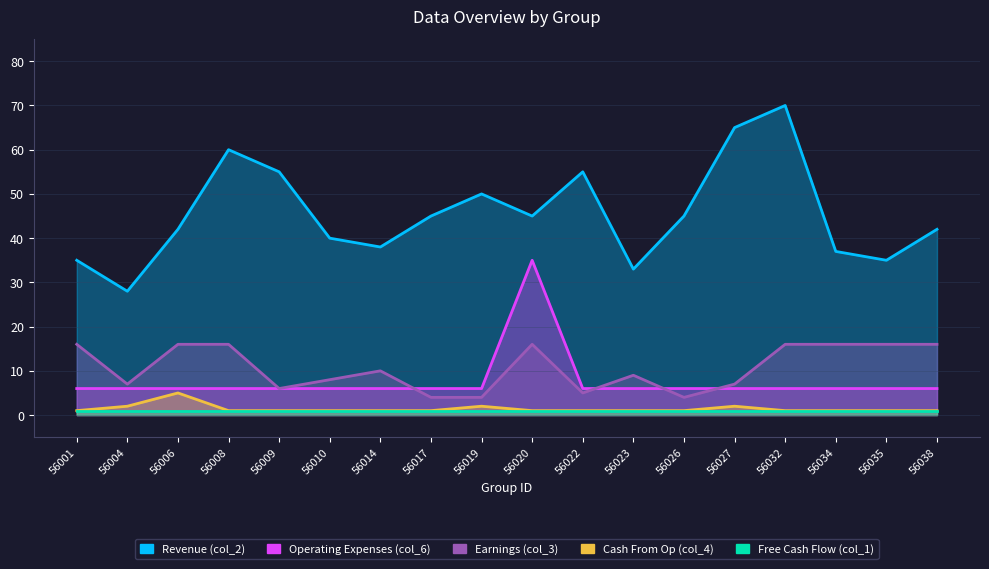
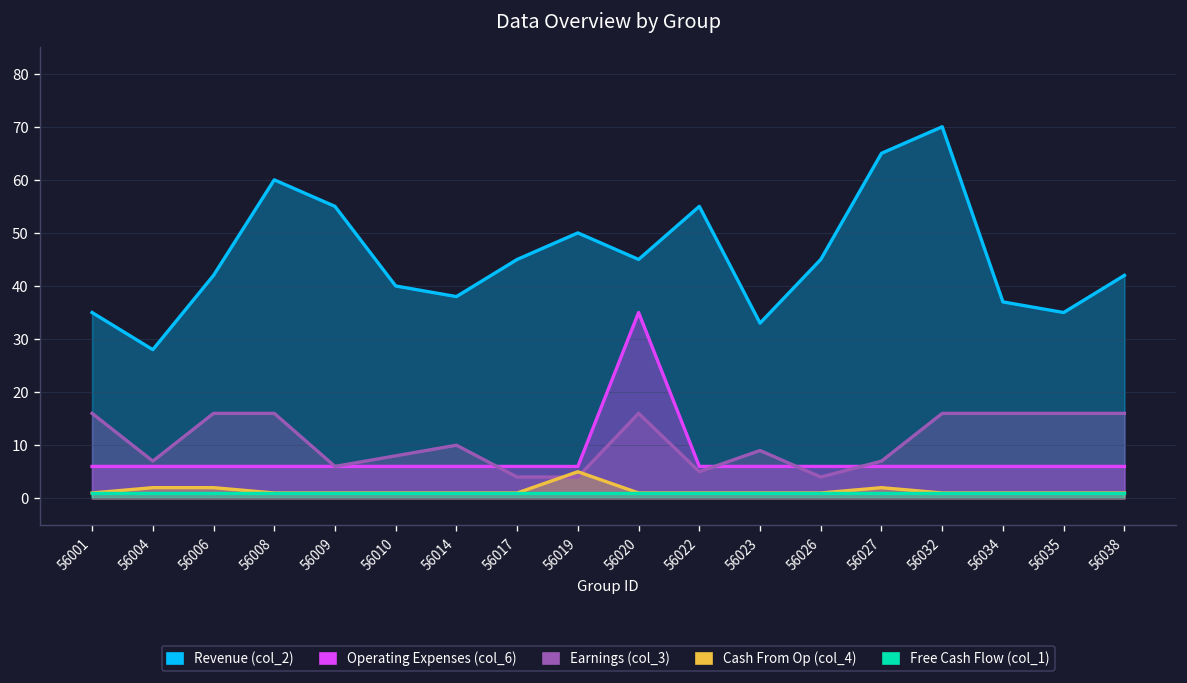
Cash From Op (col_4), 56006: 5 -> 2
Cash From Op (col_4), 56019: 2 -> 5
